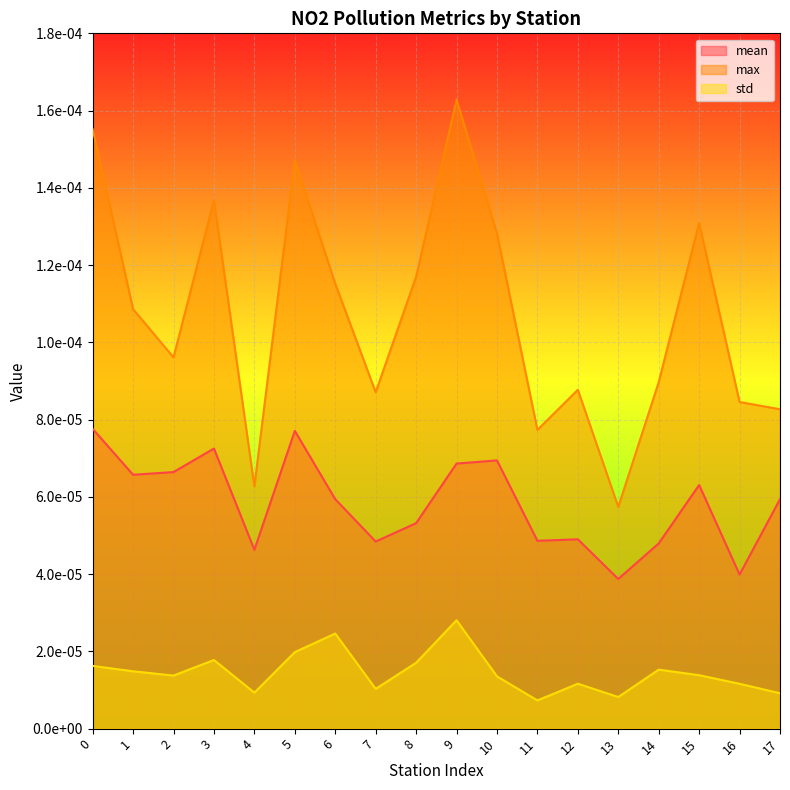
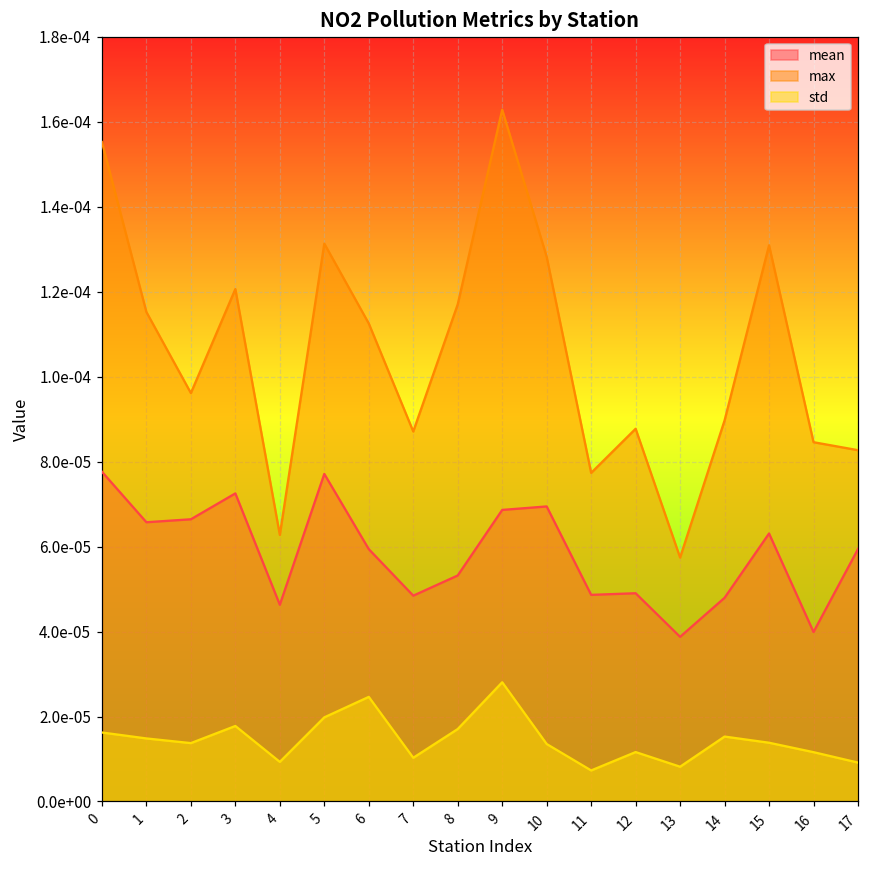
max, 1: 0.000109 -> 0.000115
max, 3: 0.000137 -> 0.000121
max, 5: 0.000147 -> 0.000131
max, 6: 0.000115 -> 0.000113
